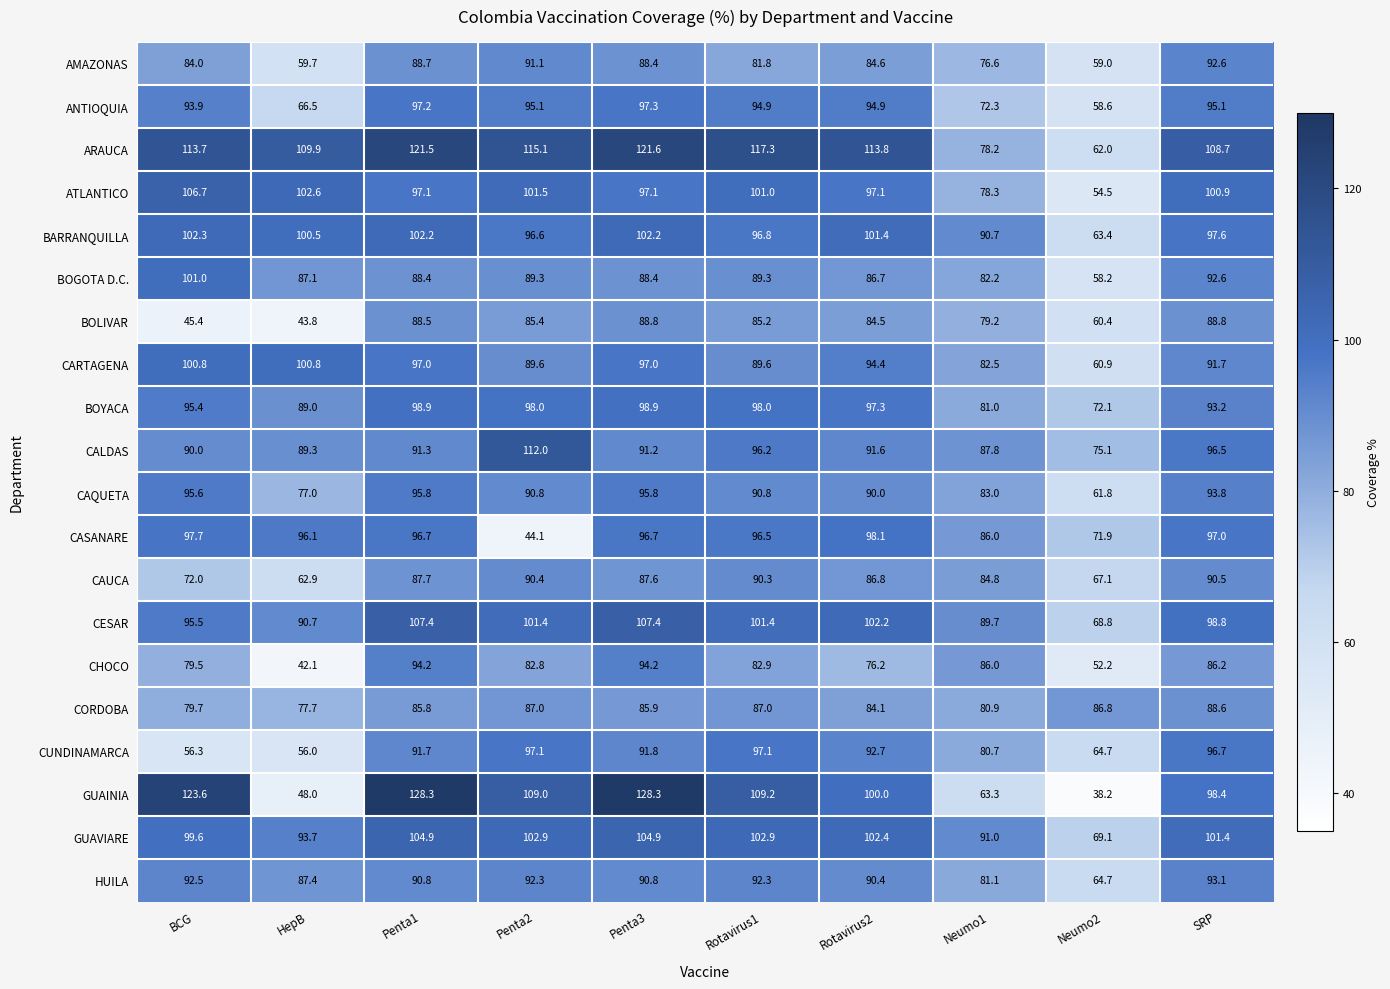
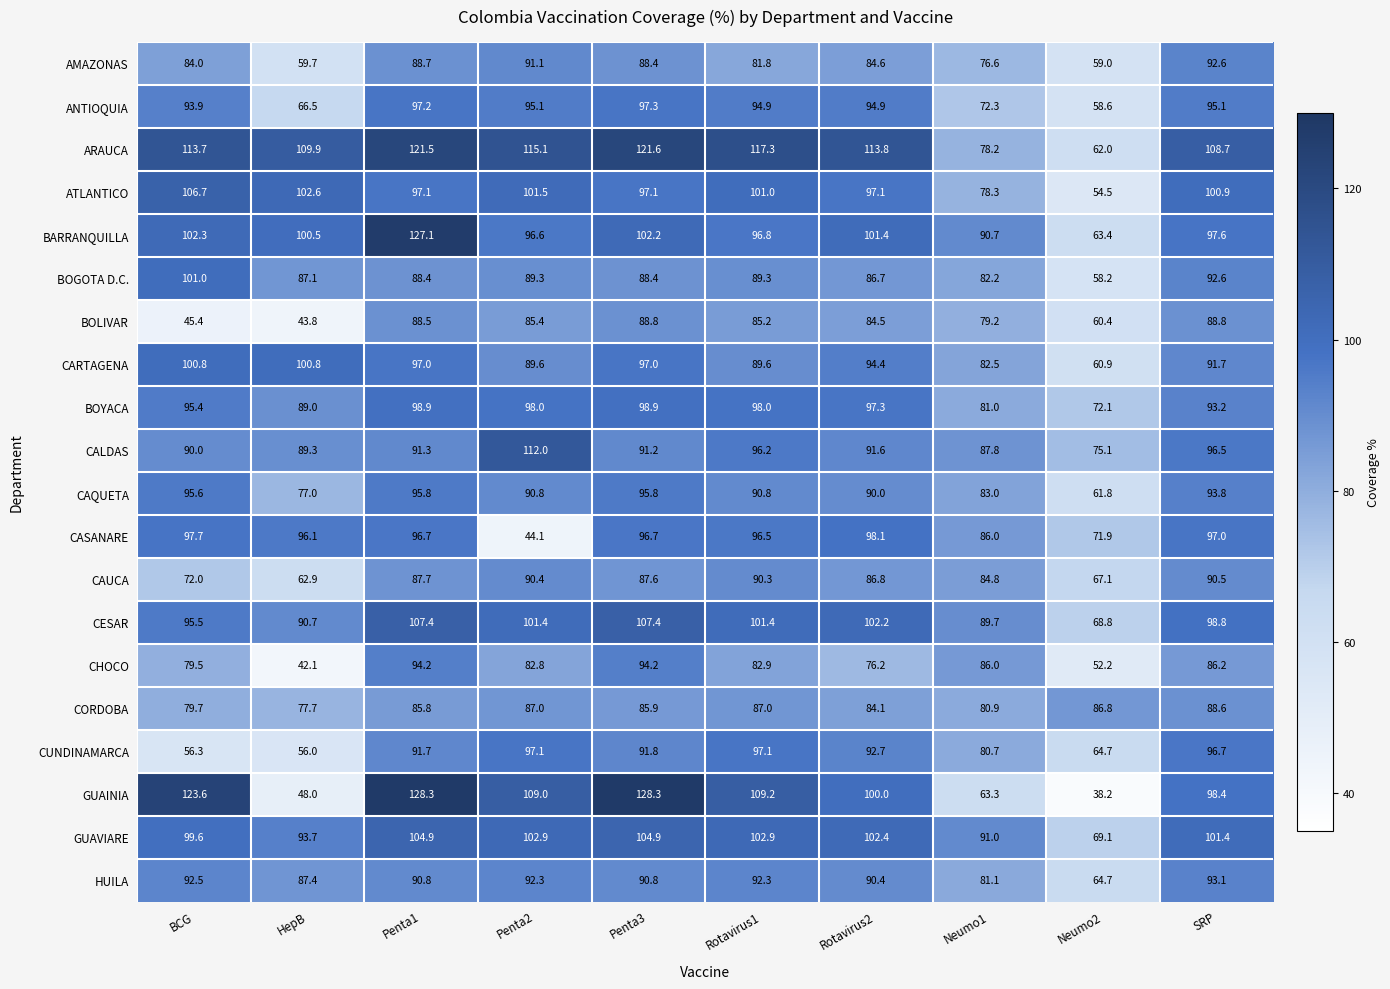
BARRANQUILLA, Penta1: 102.2 -> 127.1
